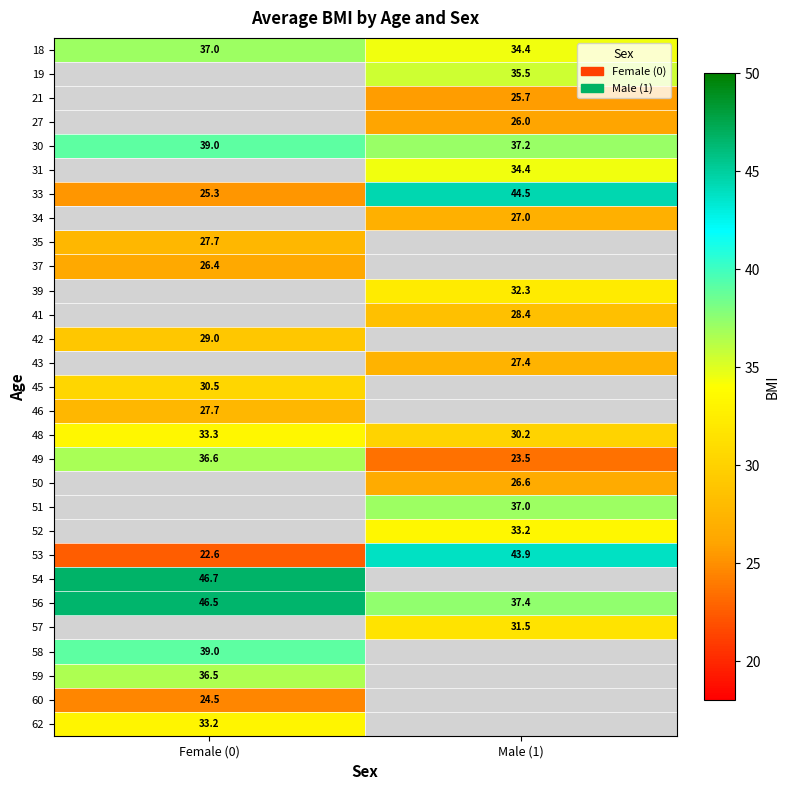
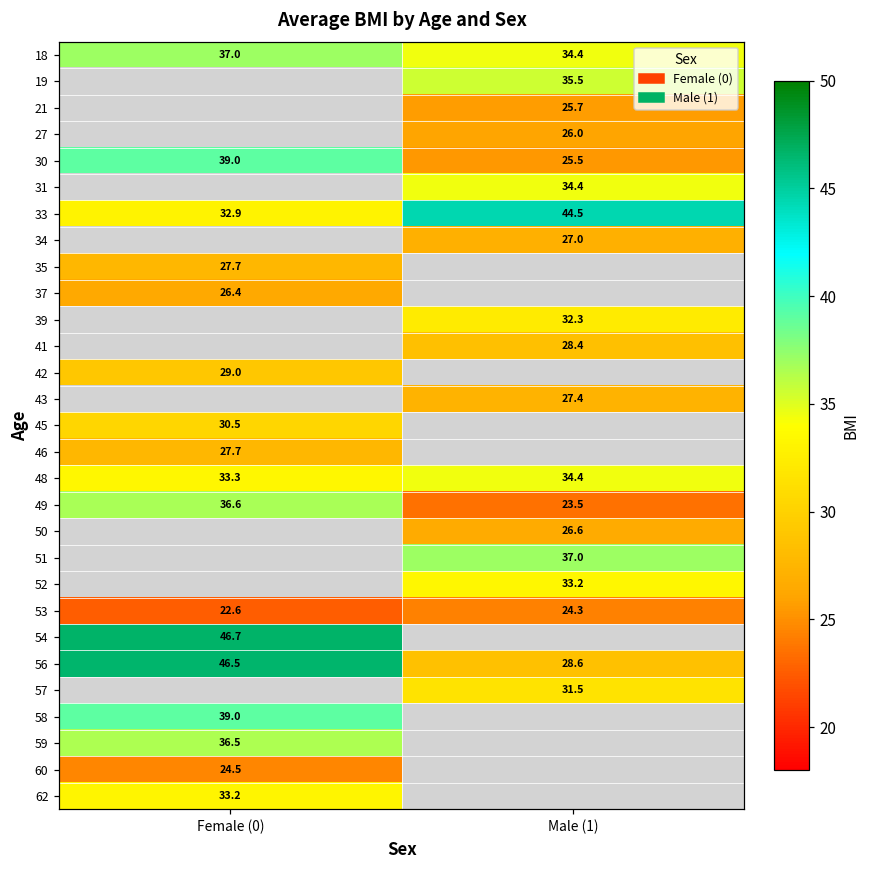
30, Male (1): 37.2 -> 25.5
33, Female (0): 25.3 -> 32.9
48, Male (1): 30.2 -> 34.4
53, Male (1): 43.9 -> 24.3
56, Male (1): 37.4 -> 28.6
